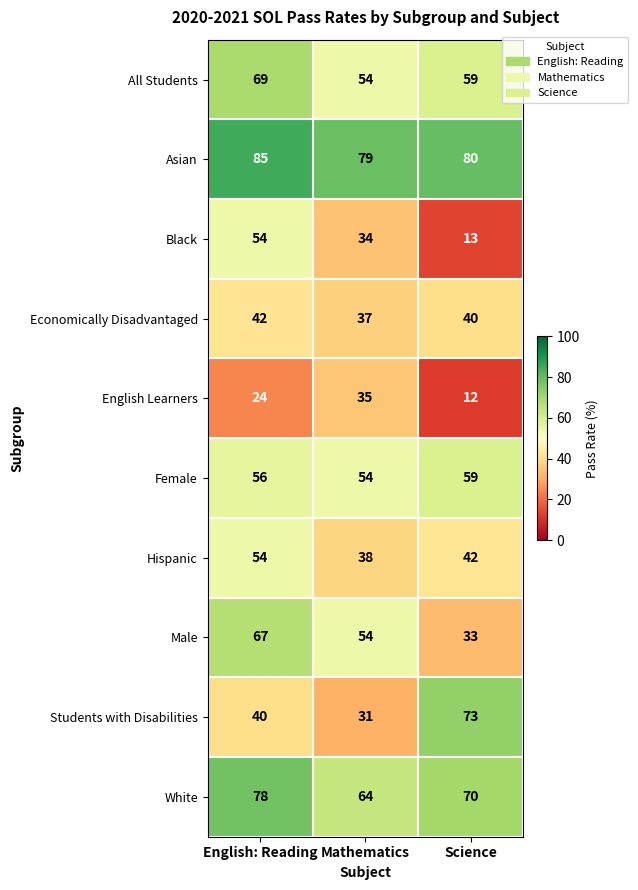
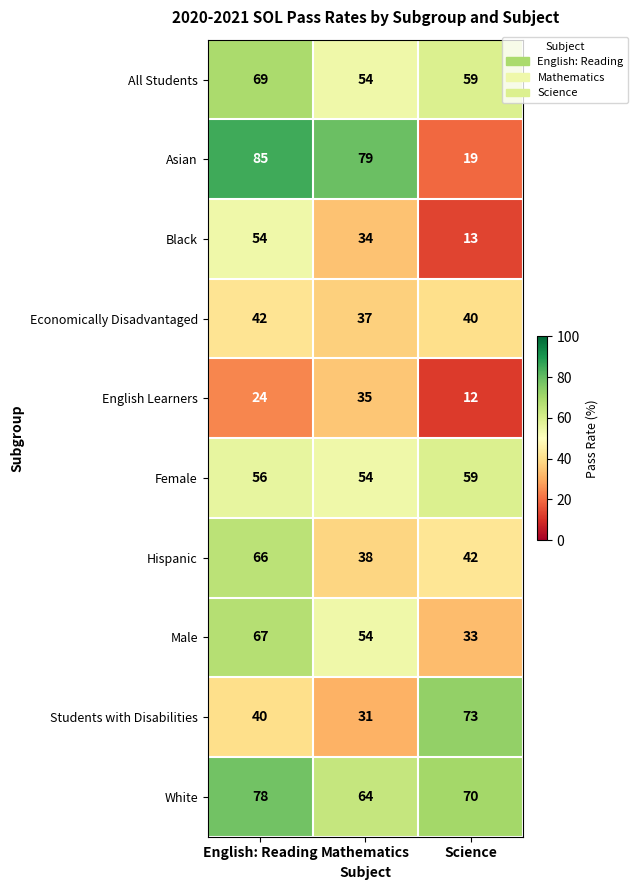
Asian, Science: 80 -> 19
Hispanic, English: Reading: 54 -> 66
